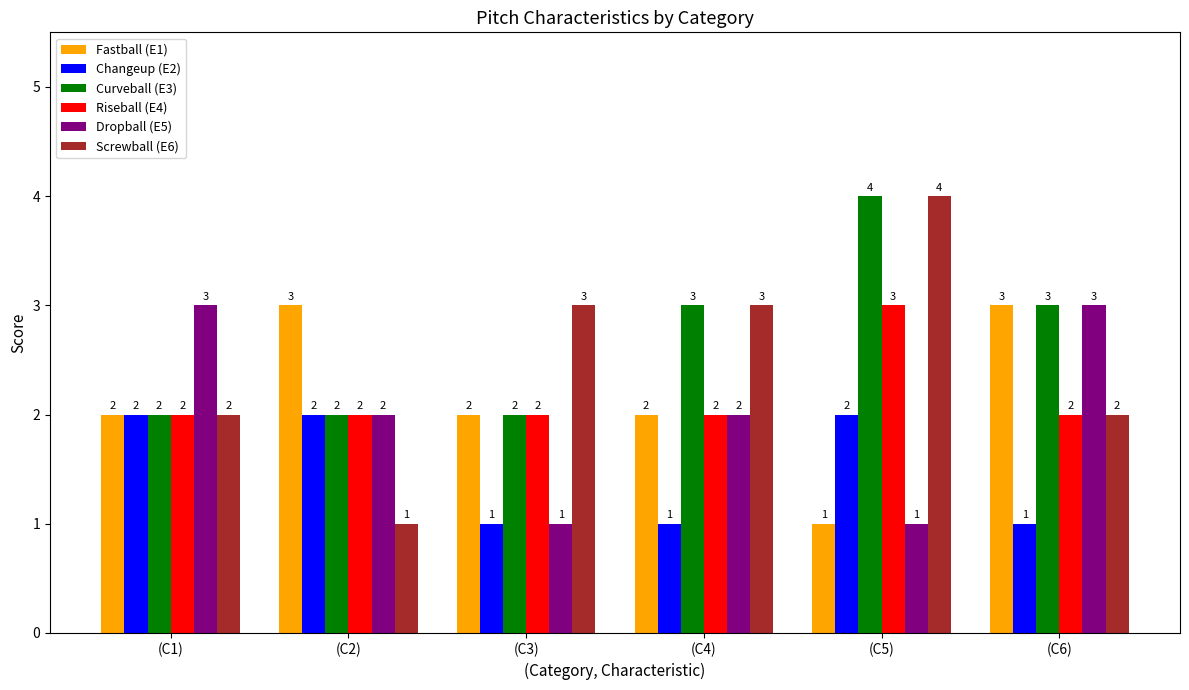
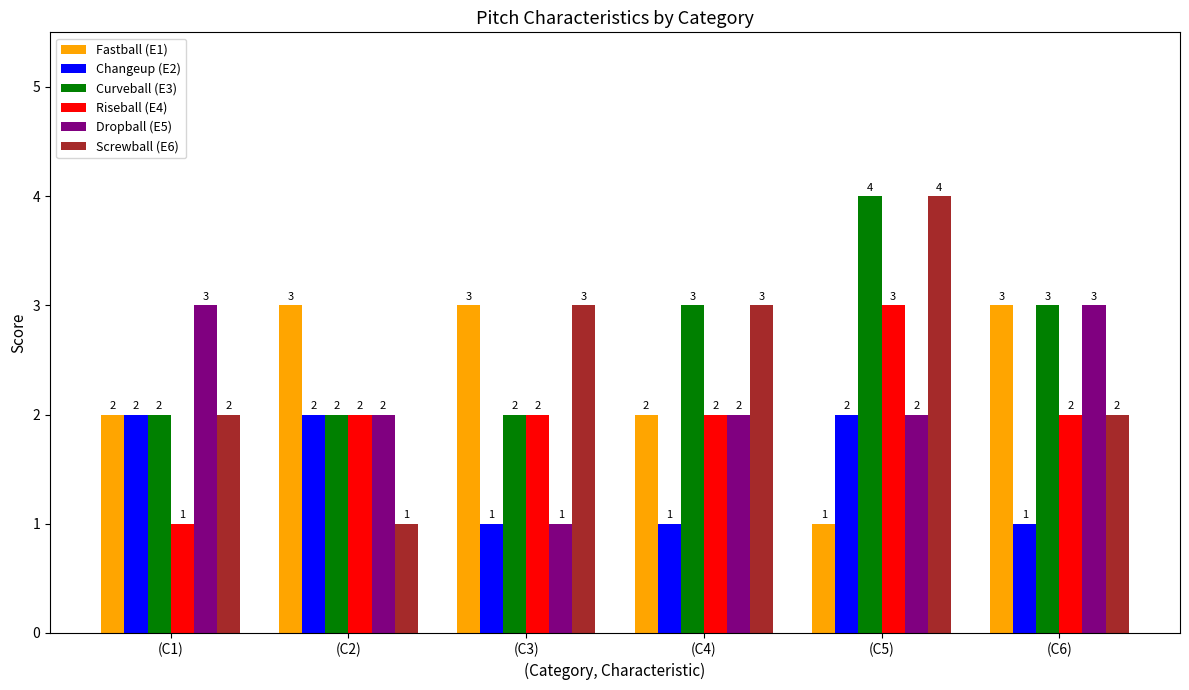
Riseball (E4), (C1): 2 -> 1
Fastball (E1), (C3): 2 -> 3
Dropball (E5), (C5): 1 -> 2
